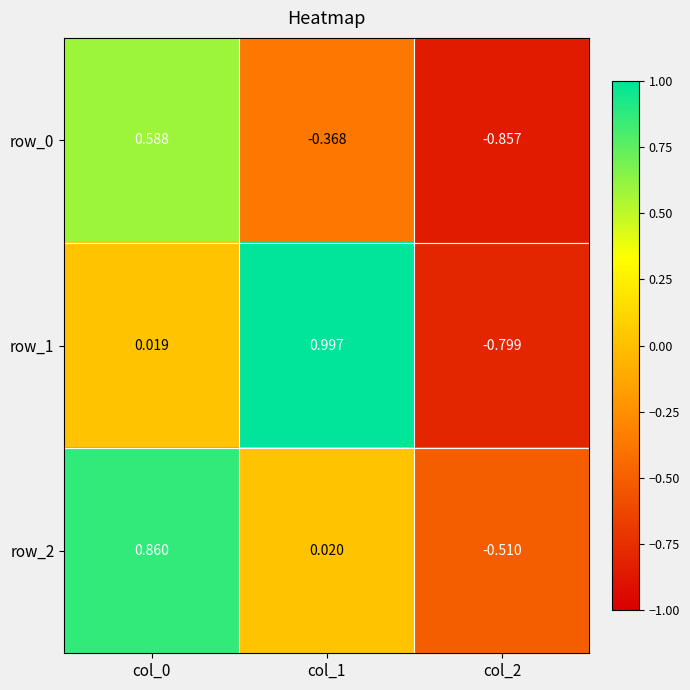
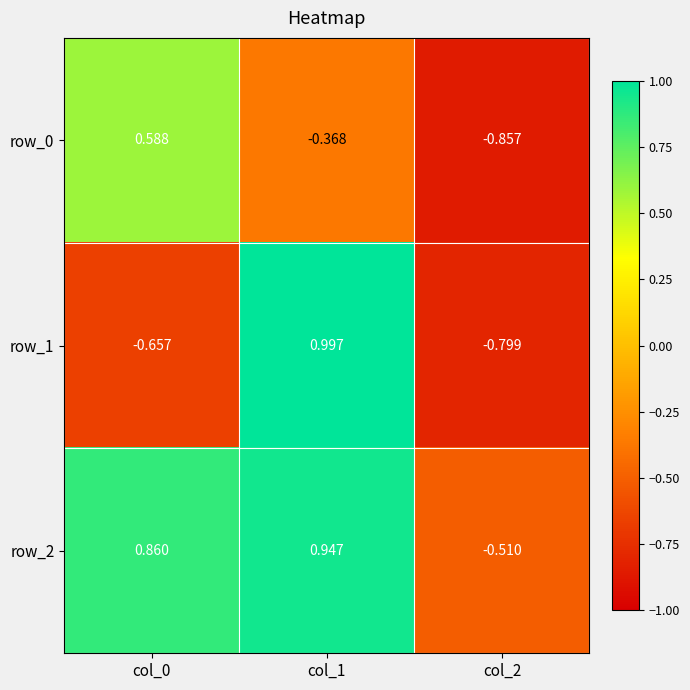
row_1, col_0: 0.019 -> -0.657
row_2, col_1: 0.020 -> 0.947
